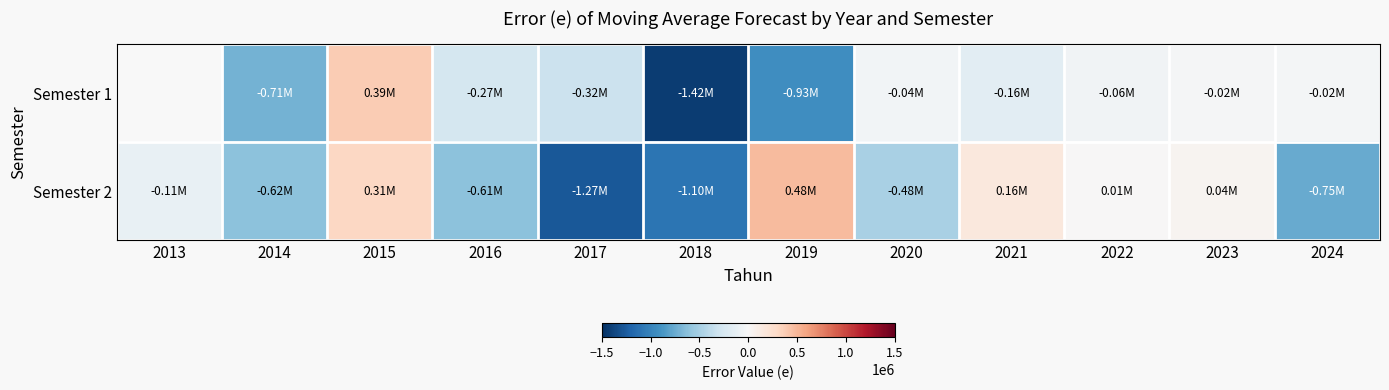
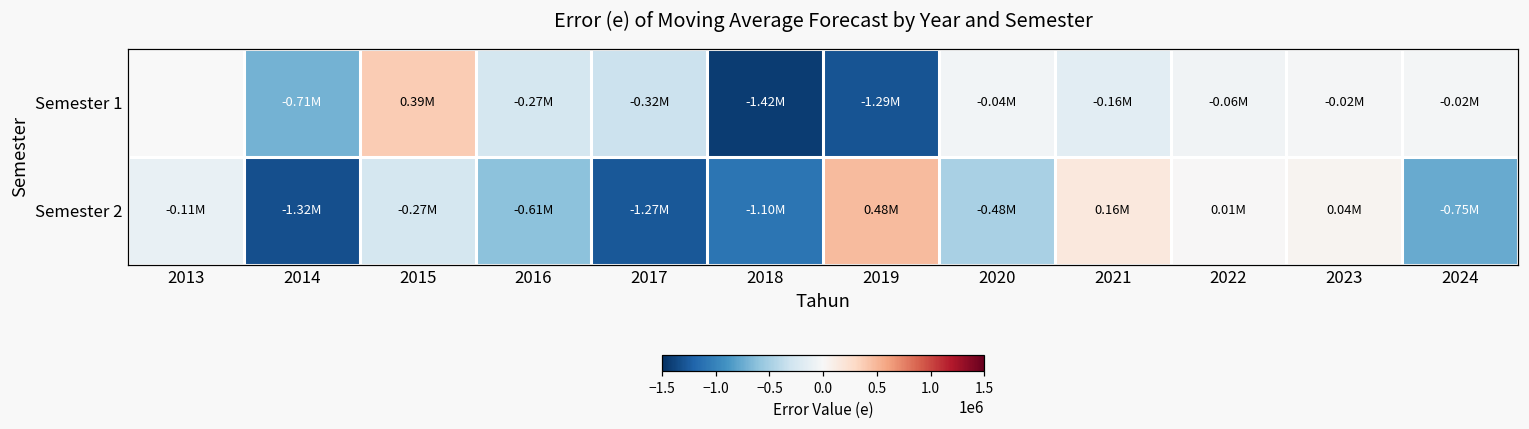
Semester 1, 2019: -0.93M -> -1.29M
Semester 2, 2014: -0.62M -> -1.32M
Semester 2, 2015: 0.31M -> -0.27M
